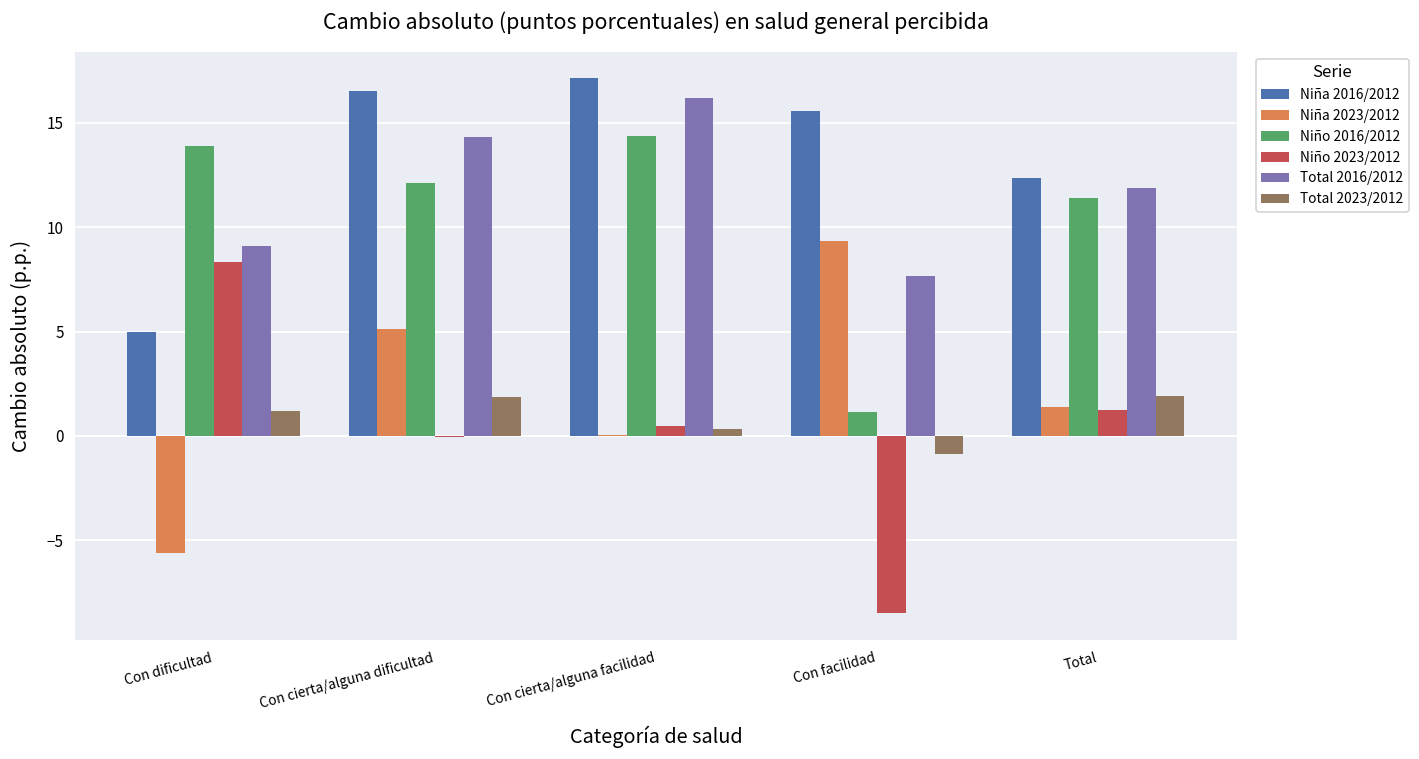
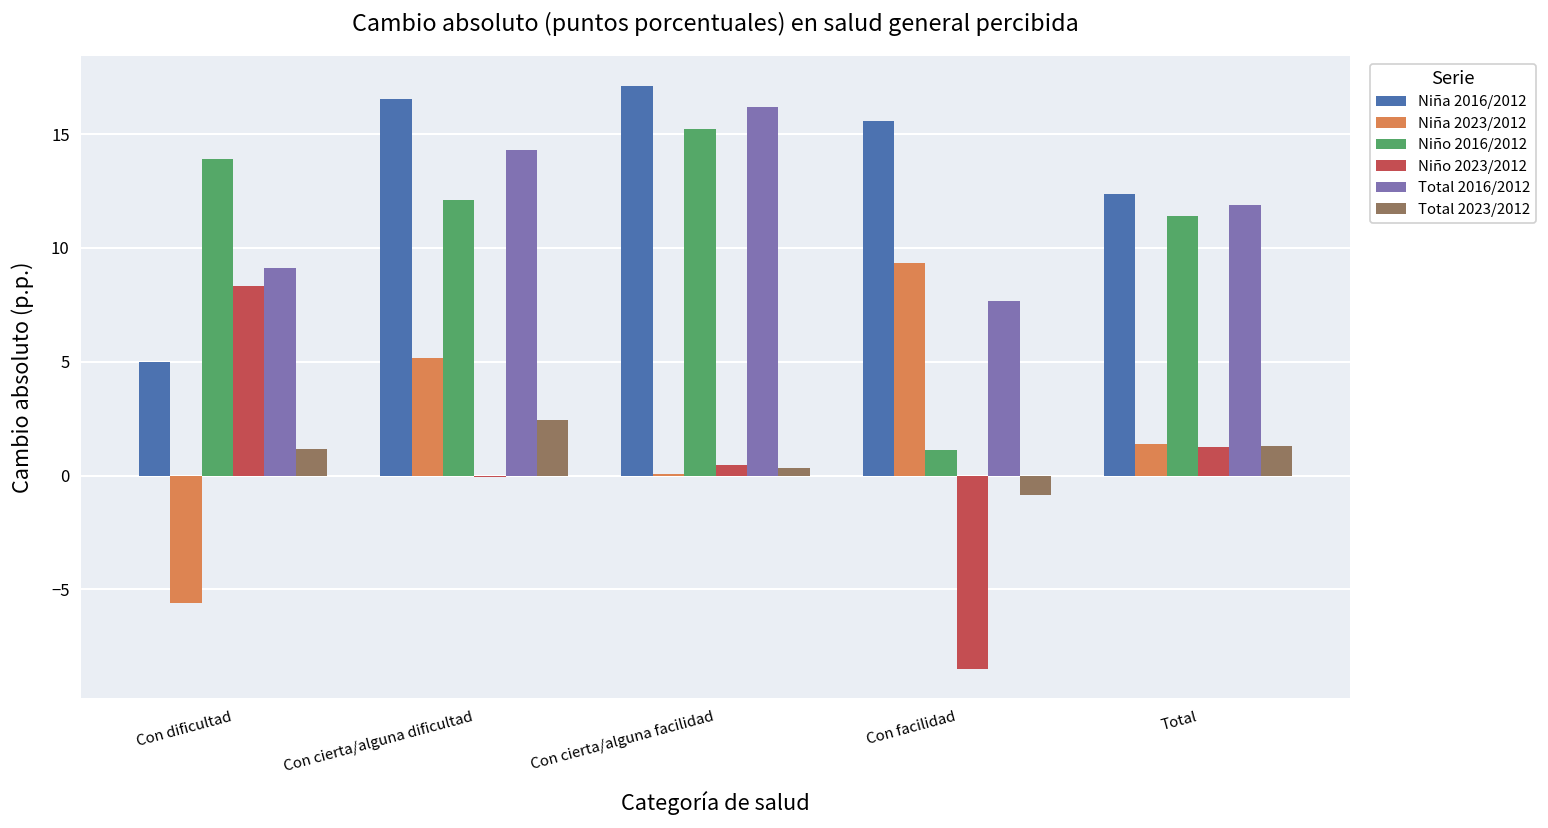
Total 2023/2012, Con cierta/alguna dificultad: 1.9 -> 2.5
Niño 2016/2012, Con cierta/alguna facilidad: 14.3 -> 15.2
Total 2023/2012, Total: 1.9 -> 1.3
